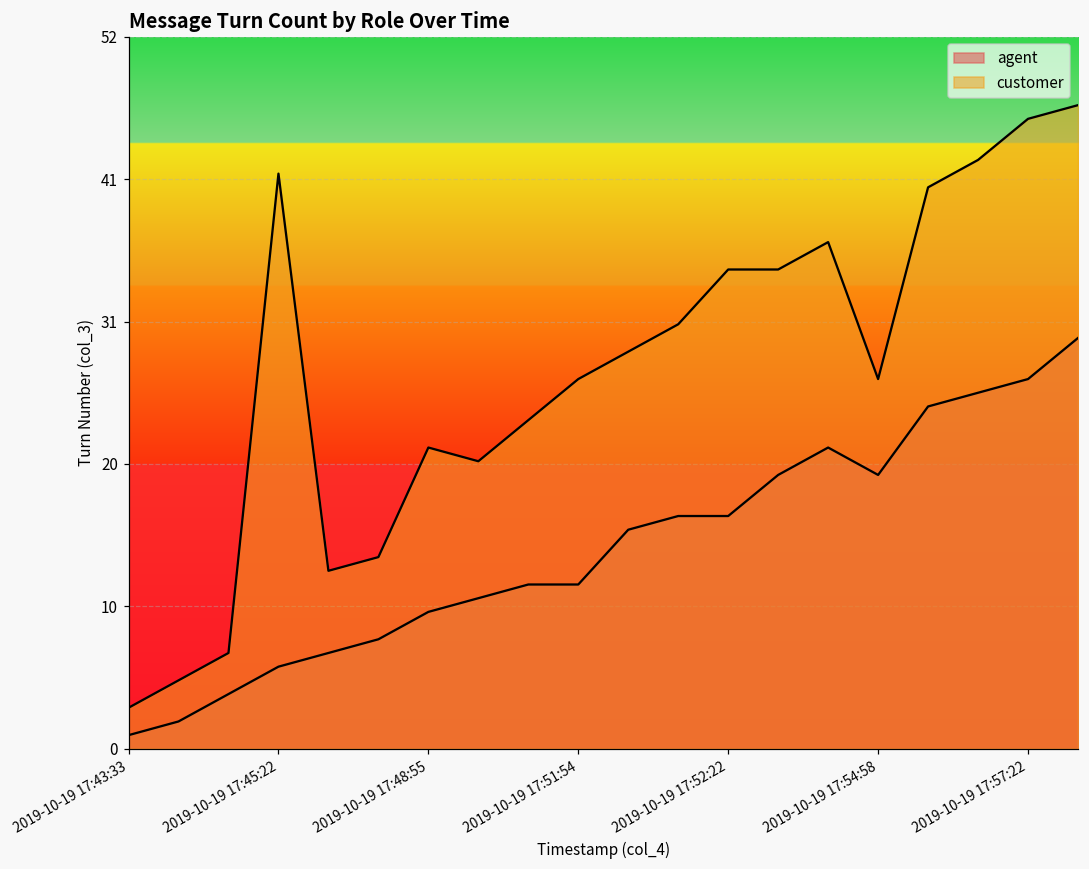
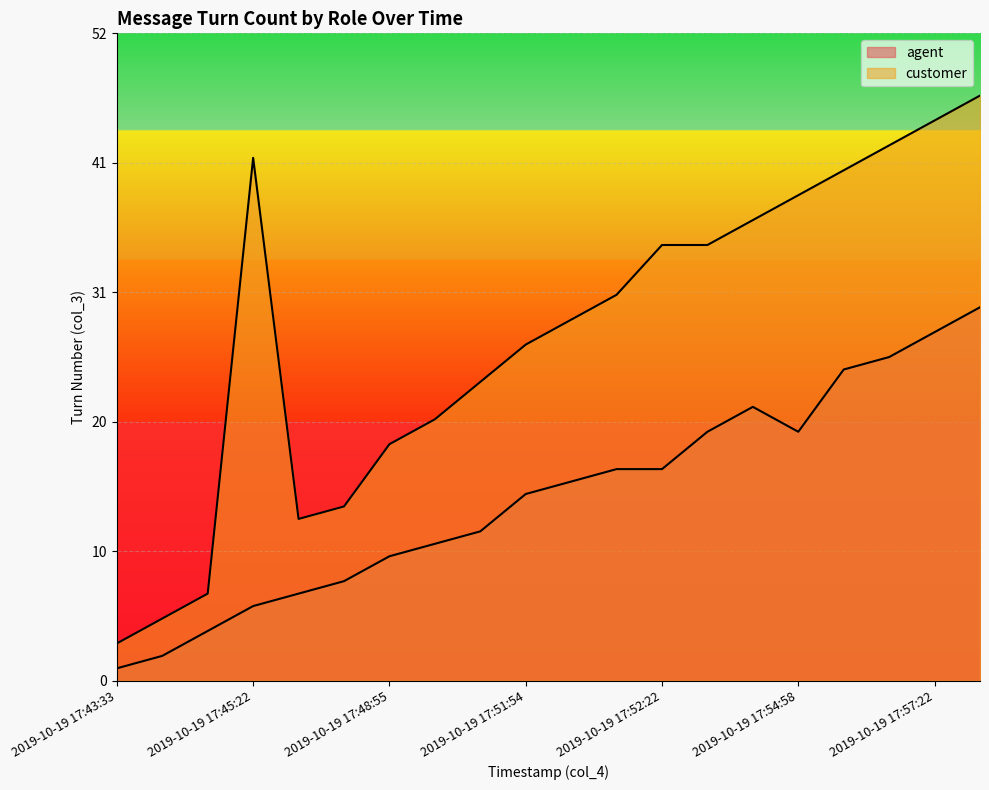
customer, 2019-10-19 17:48:55: 22 -> 19
agent, 2019-10-19 17:51:54: 12 -> 15
customer, 2019-10-19 17:54:58: 27 -> 39
agent, 2019-10-19 17:57:22: 27 -> 28
customer, 2019-10-19 17:57:22: 46 -> 45
